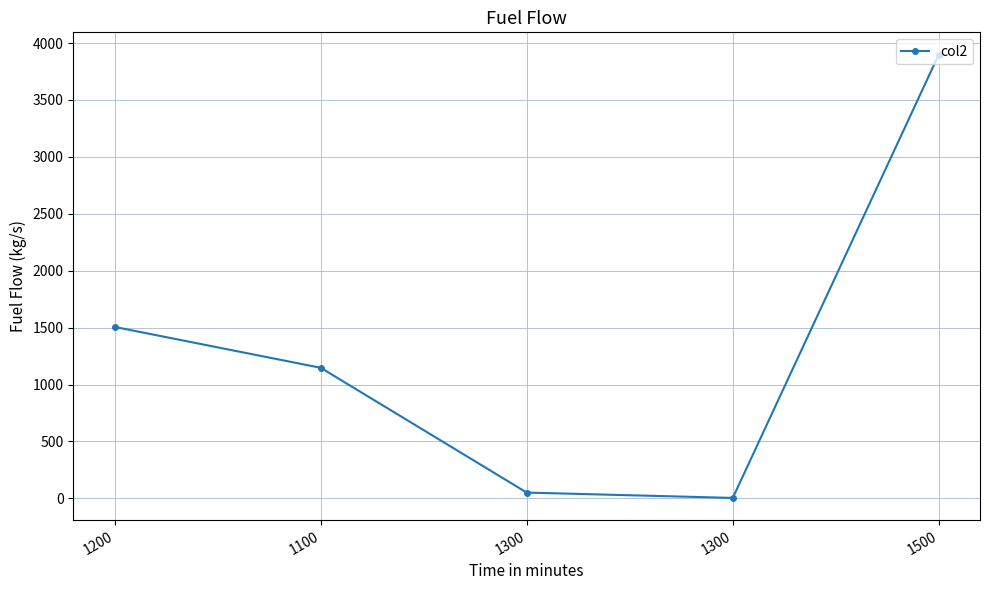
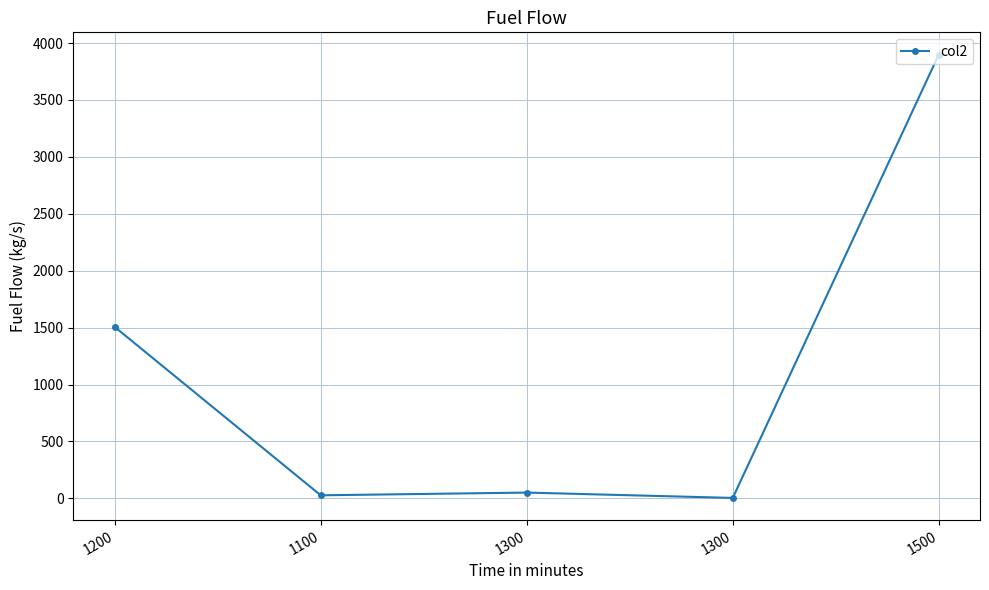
1100: 1150 -> 30
